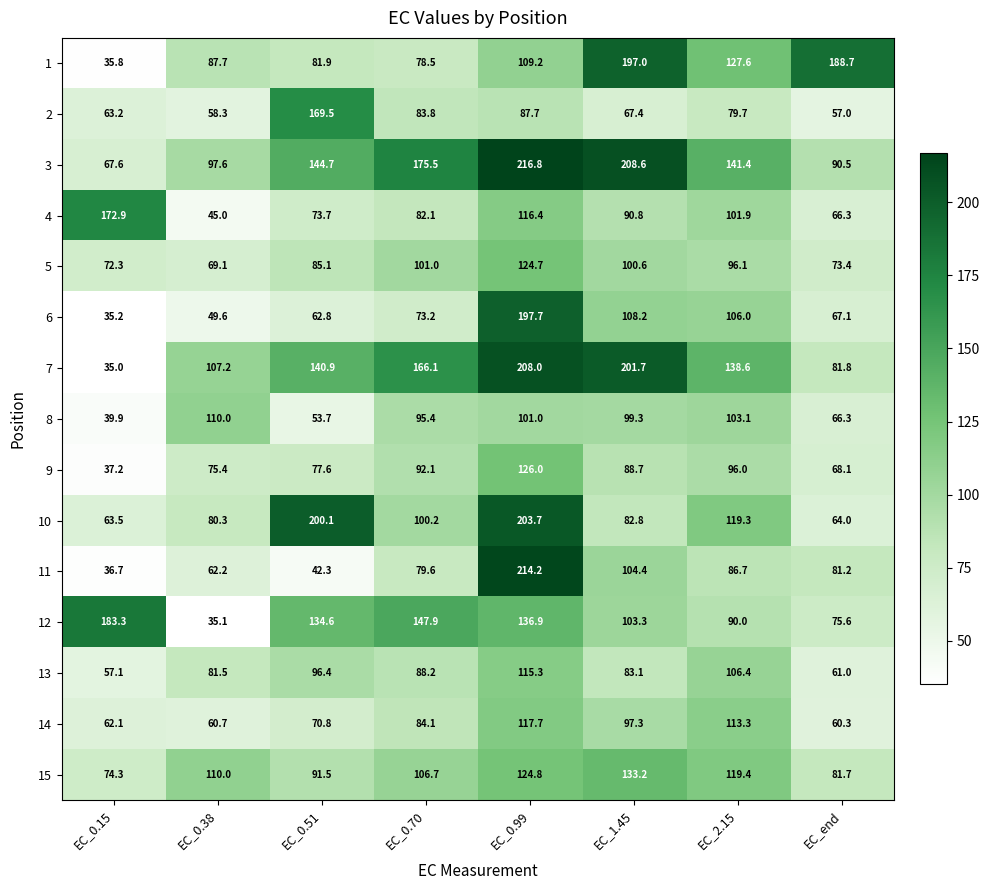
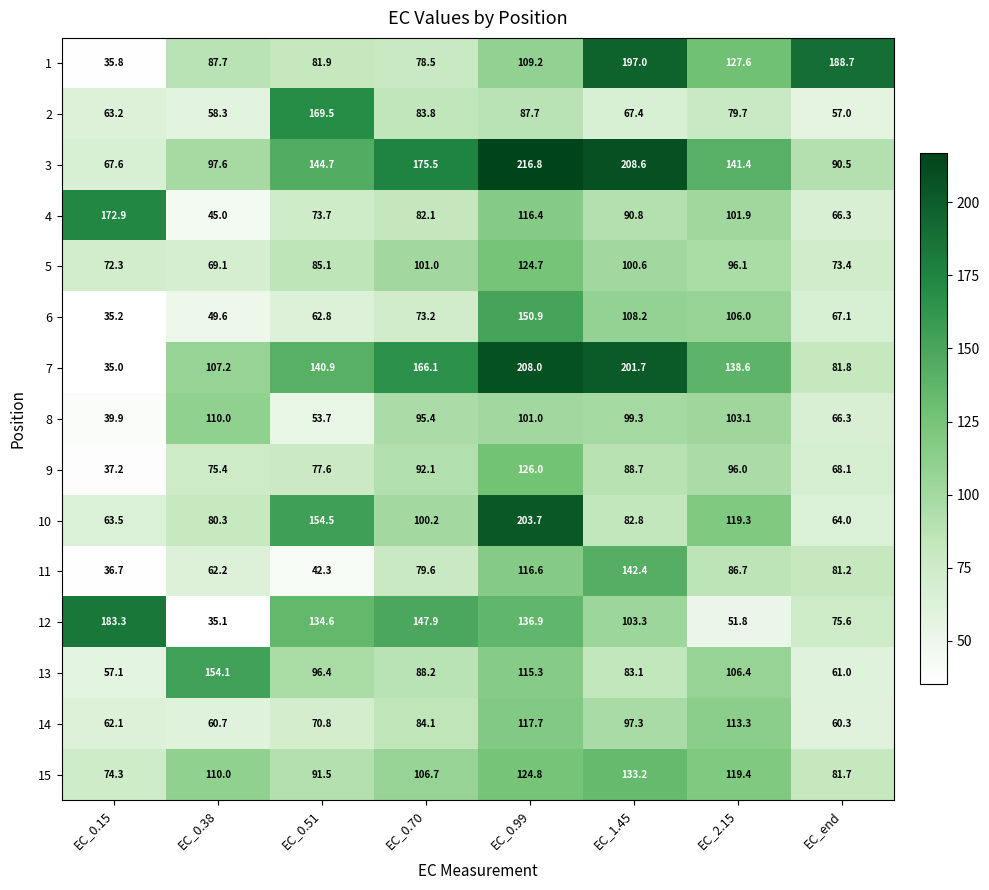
6, EC_0.99: 197.7 -> 150.9
10, EC_0.51: 200.1 -> 154.5
11, EC_0.99: 214.2 -> 116.6
11, EC_1.45: 104.4 -> 142.4
12, EC_2.15: 90.0 -> 51.8
13, EC_0.38: 81.5 -> 154.1
